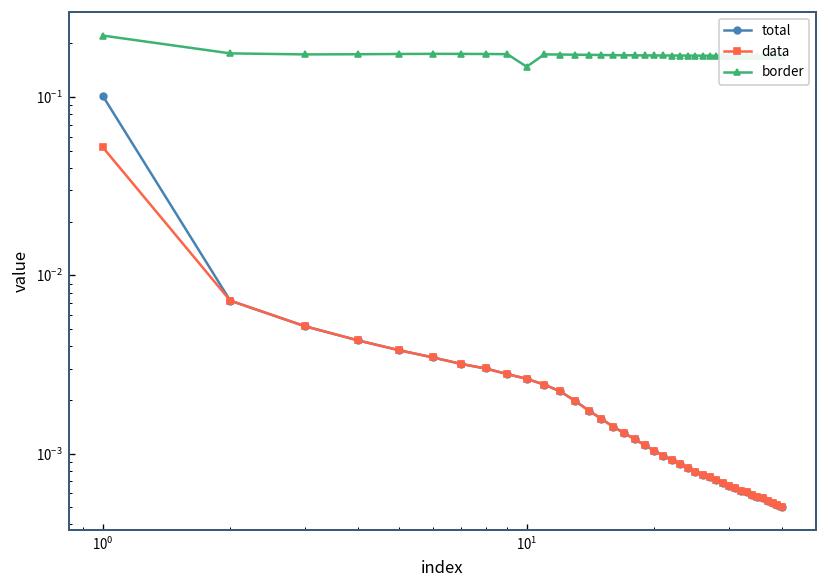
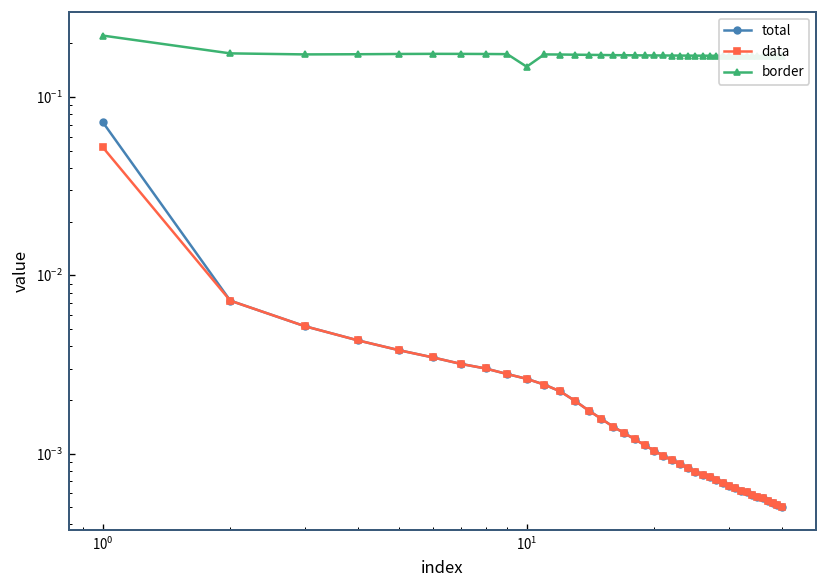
total, 10^0: 0.10 -> 0.07
